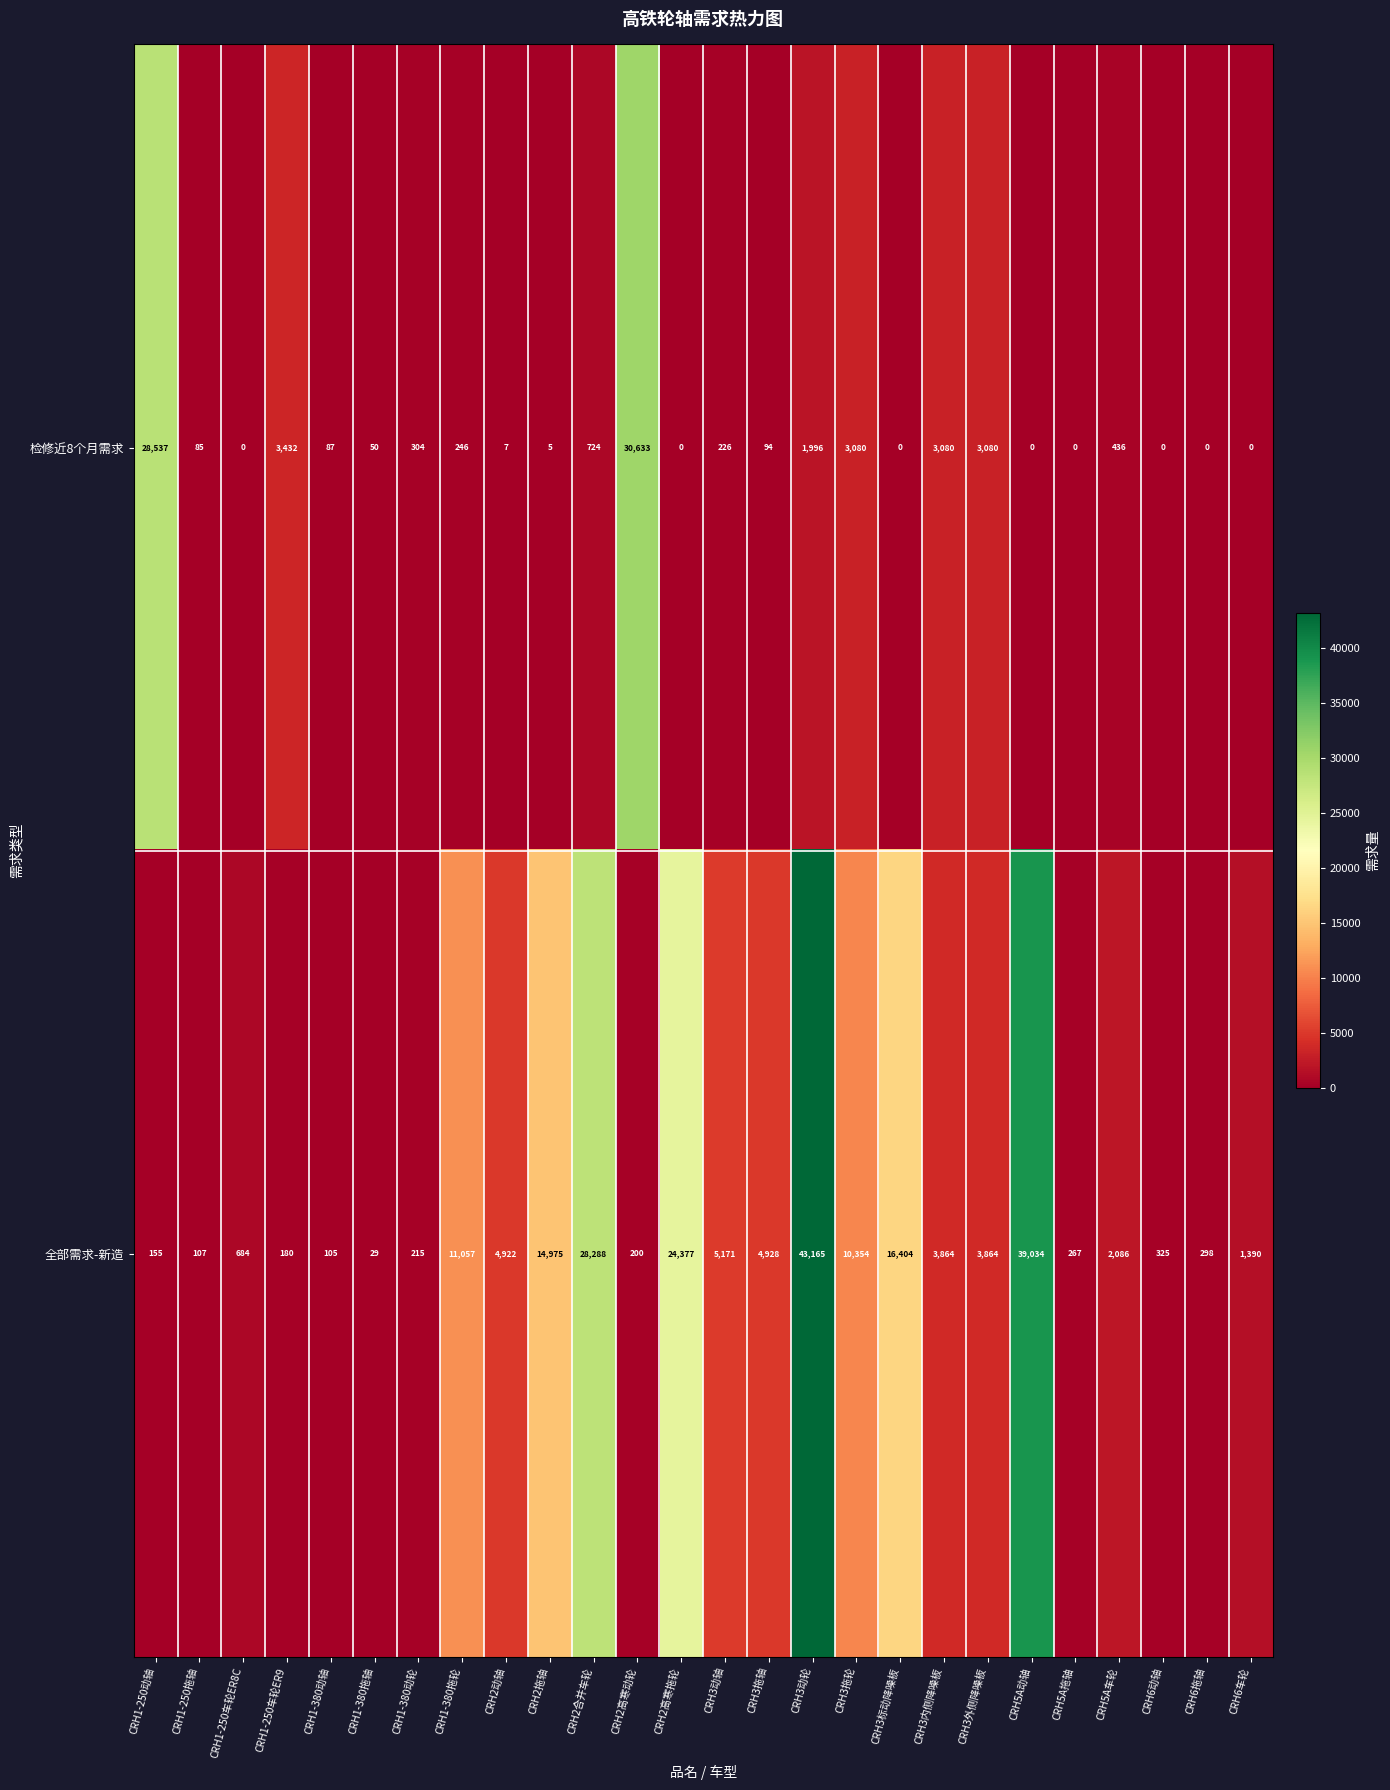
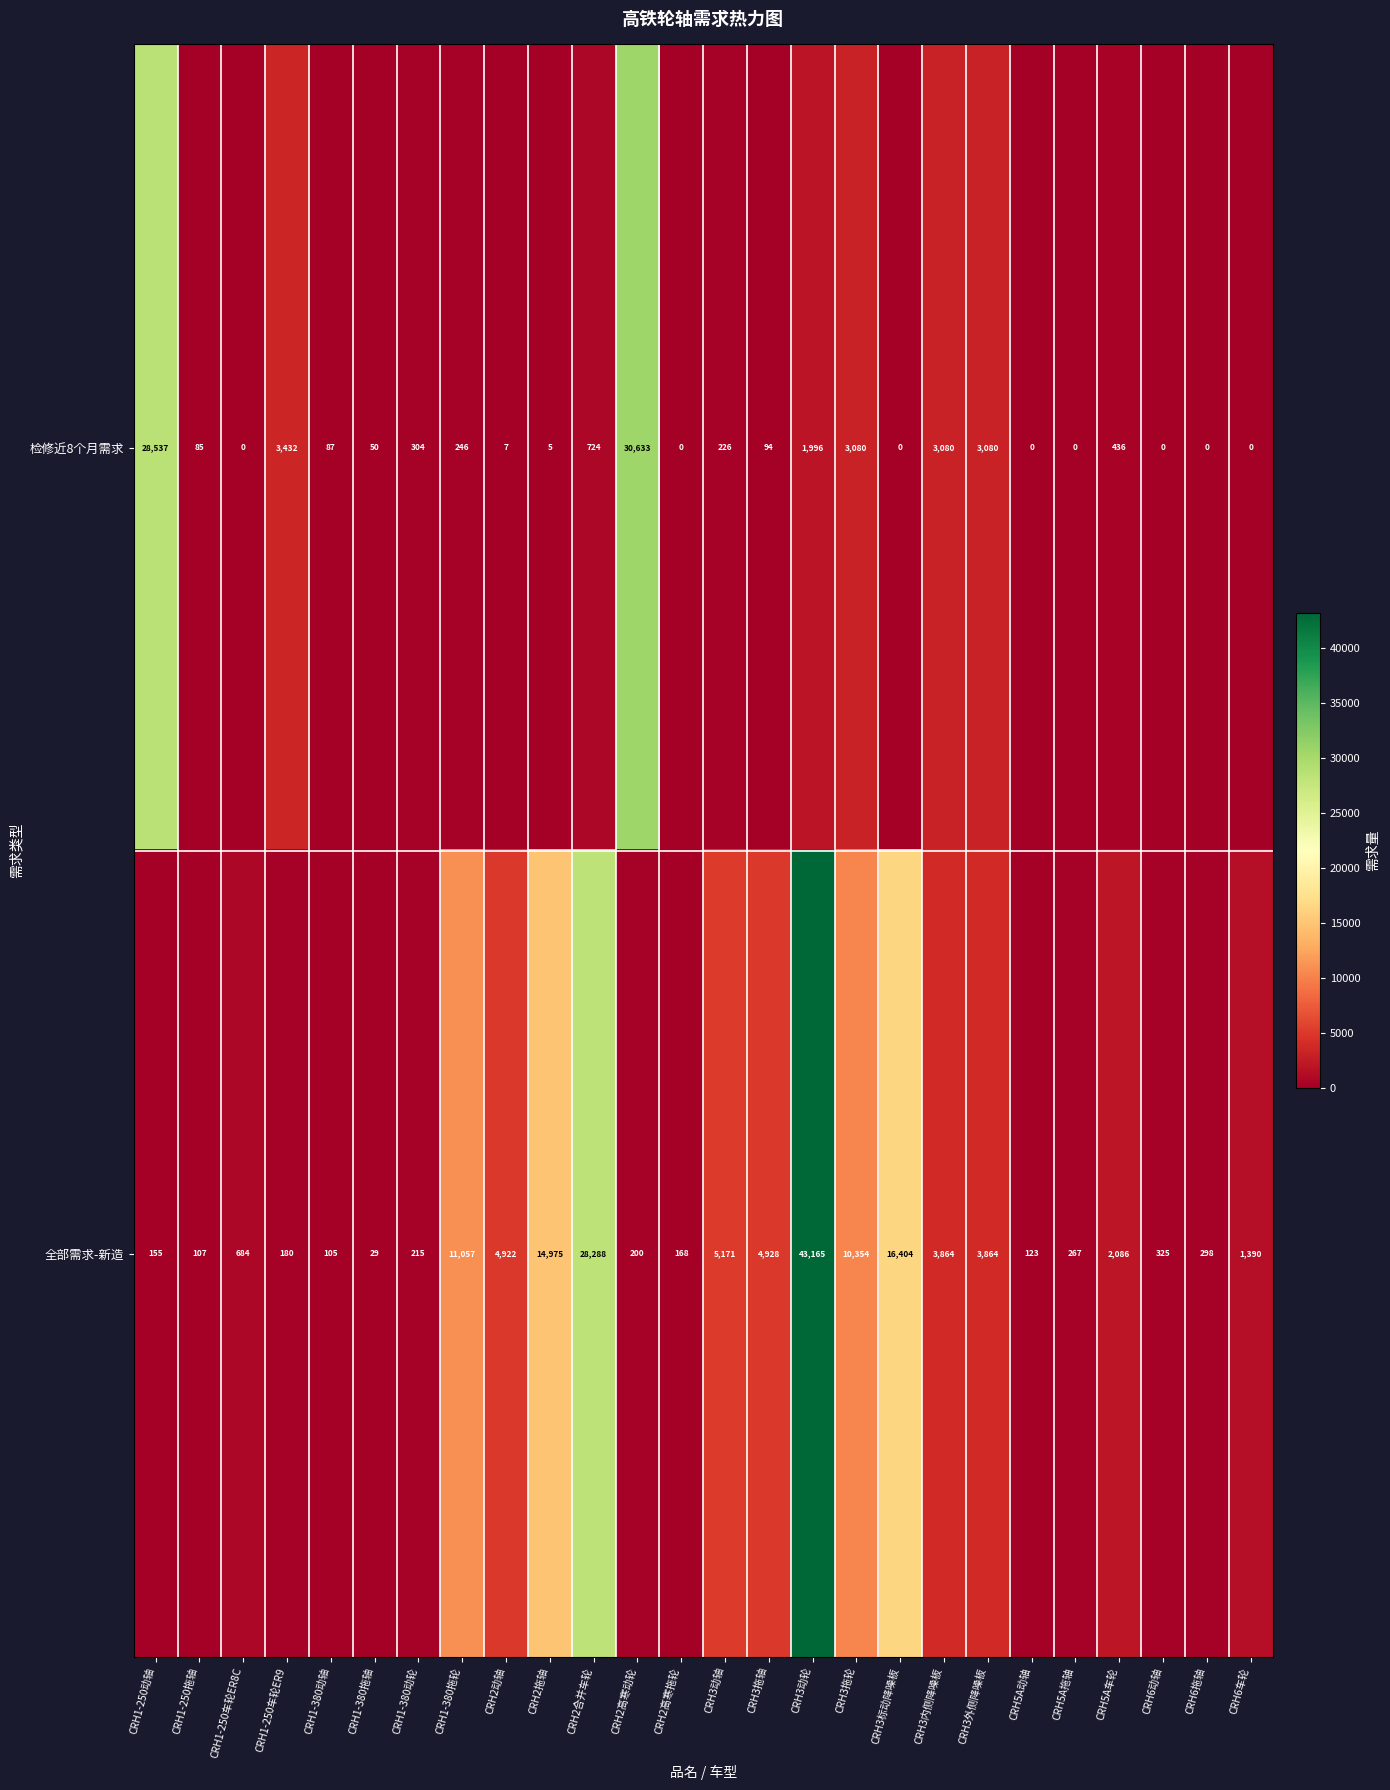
全部需求-新造, CRH2高寒拖轮: 24,377 -> 168
全部需求-新造, CRH5A动轴: 39,034 -> 123
